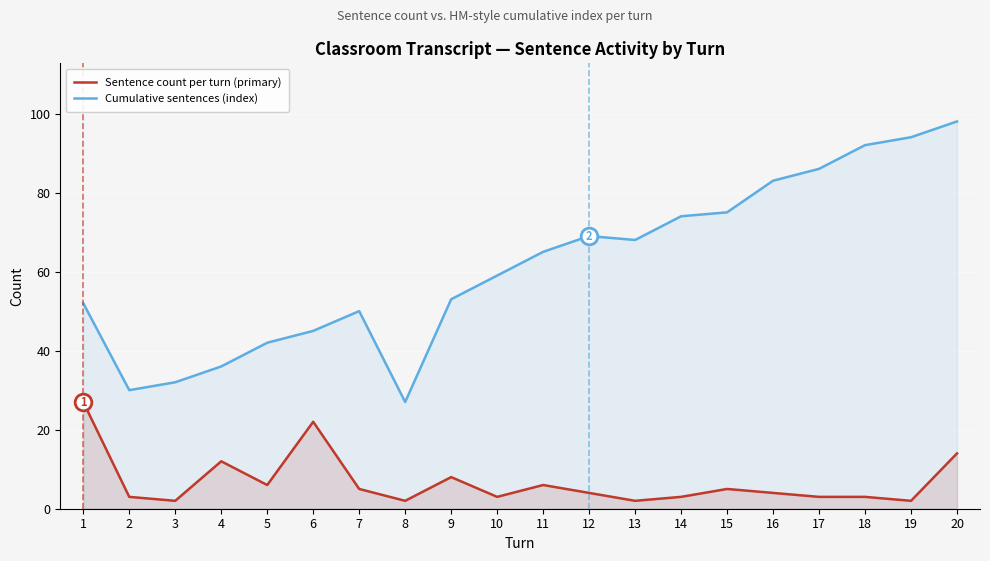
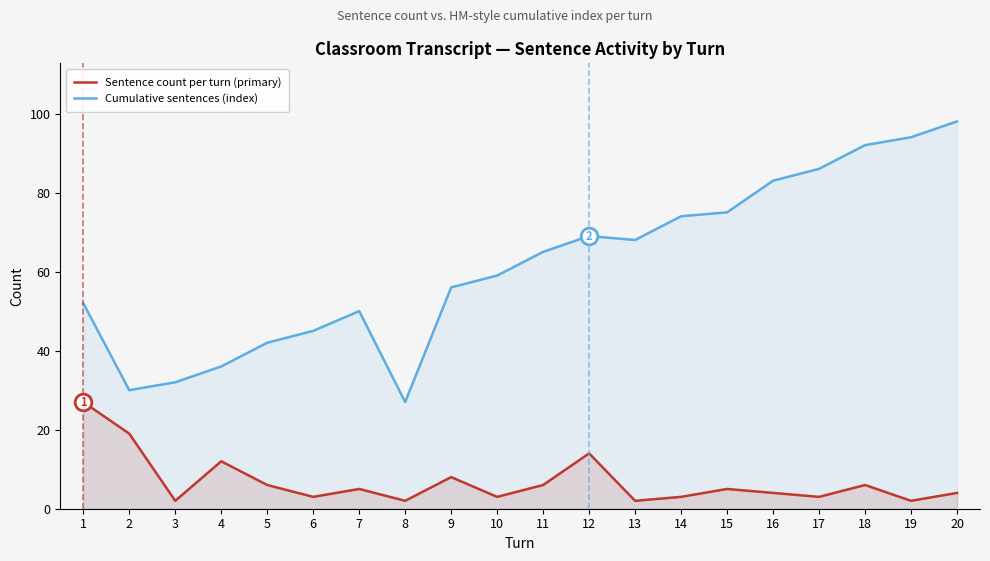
Sentence count per turn (primary), 2: 3 -> 19
Sentence count per turn (primary), 6: 22 -> 3
Cumulative sentences (index), 9: 53 -> 56
Sentence count per turn (primary), 12: 4 -> 14
Sentence count per turn (primary), 18: 3 -> 6
Sentence count per turn (primary), 20: 14 -> 4
